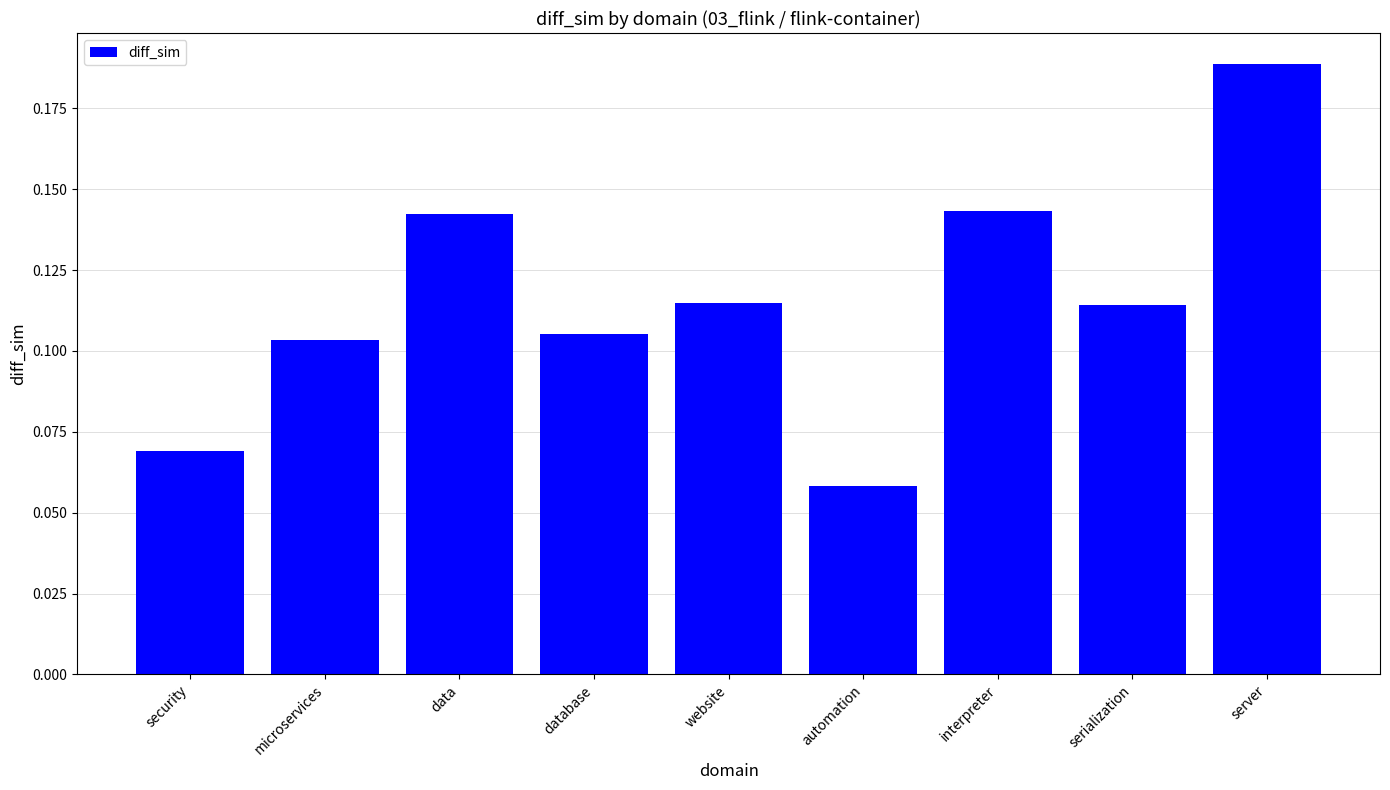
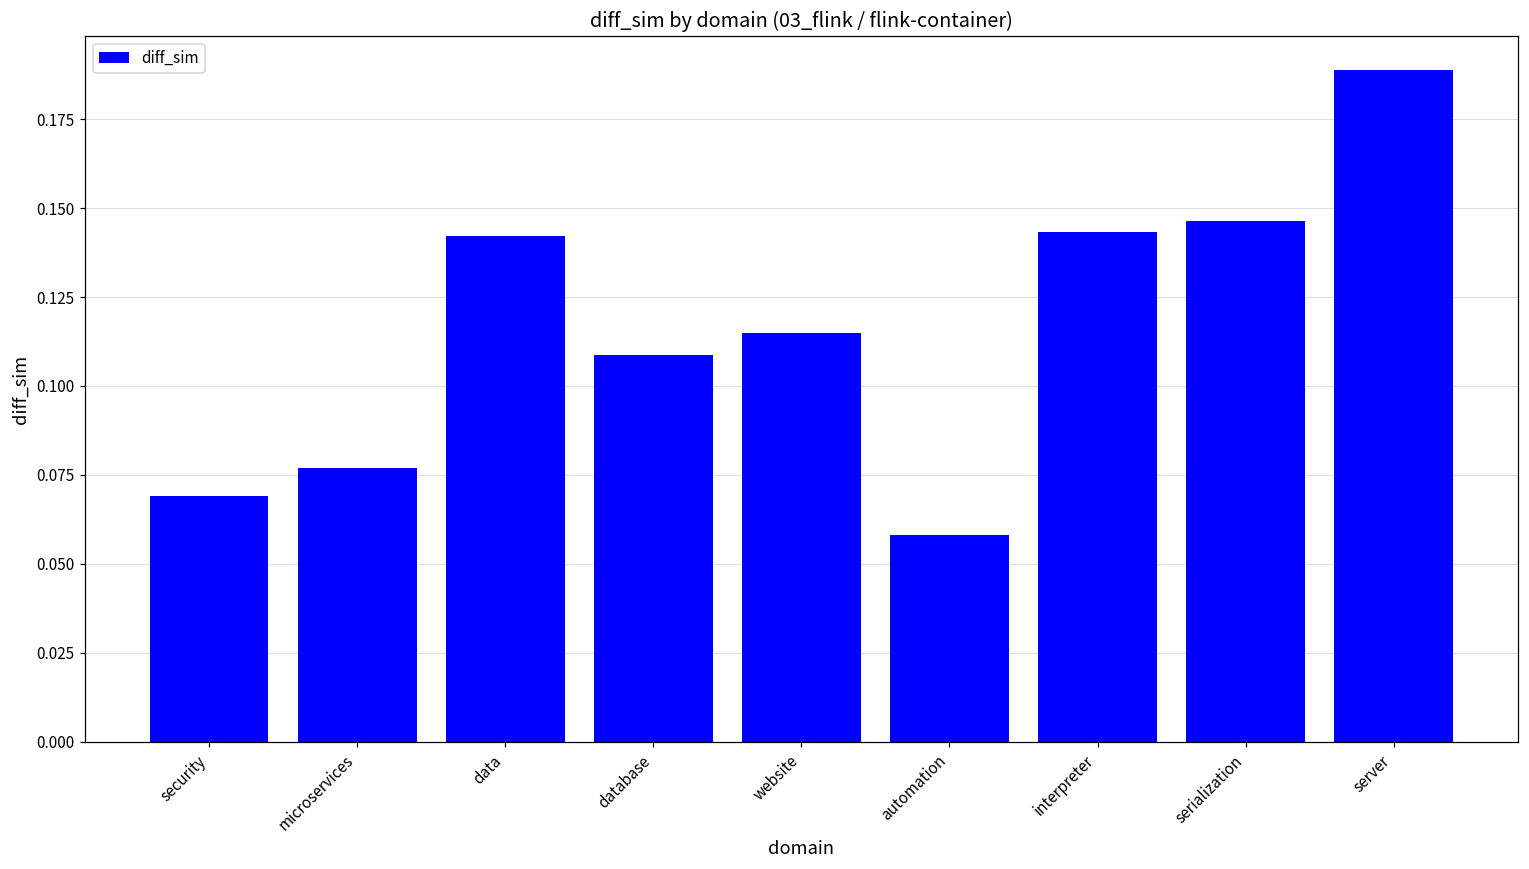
microservices: 0.103 -> 0.077
database: 0.105 -> 0.109
serialization: 0.114 -> 0.146
